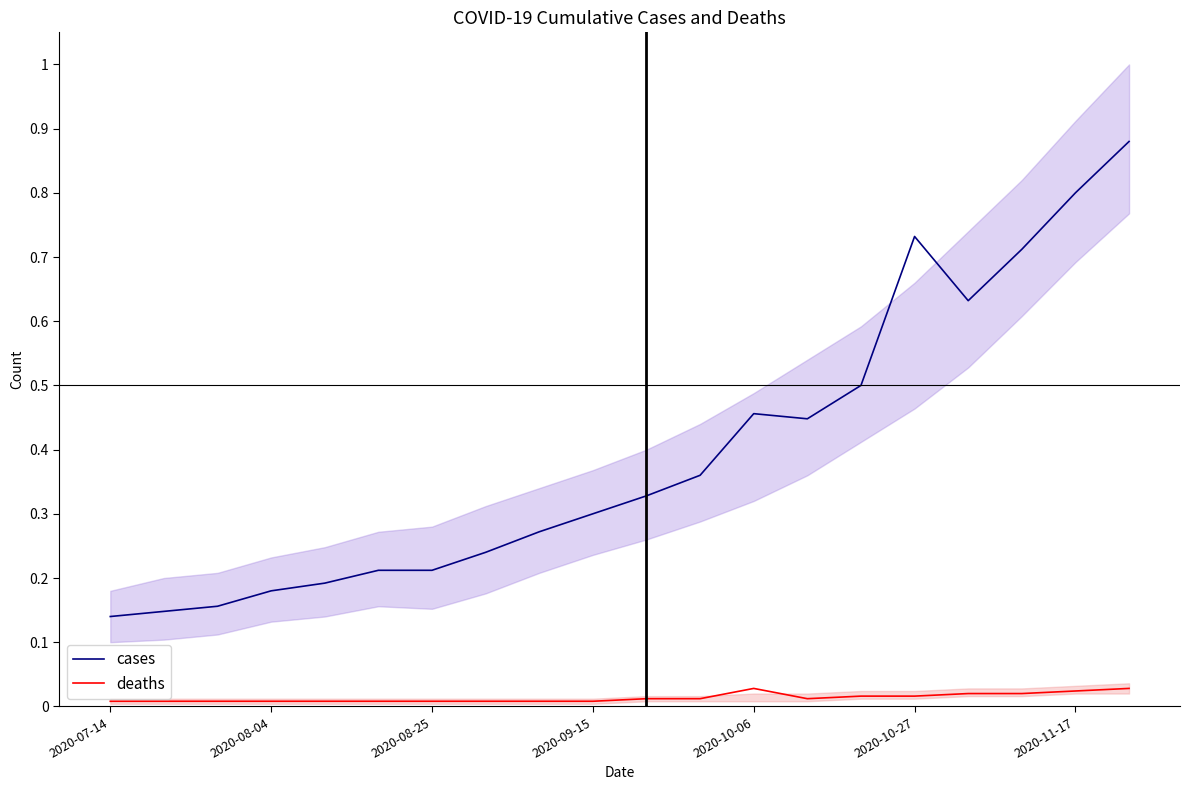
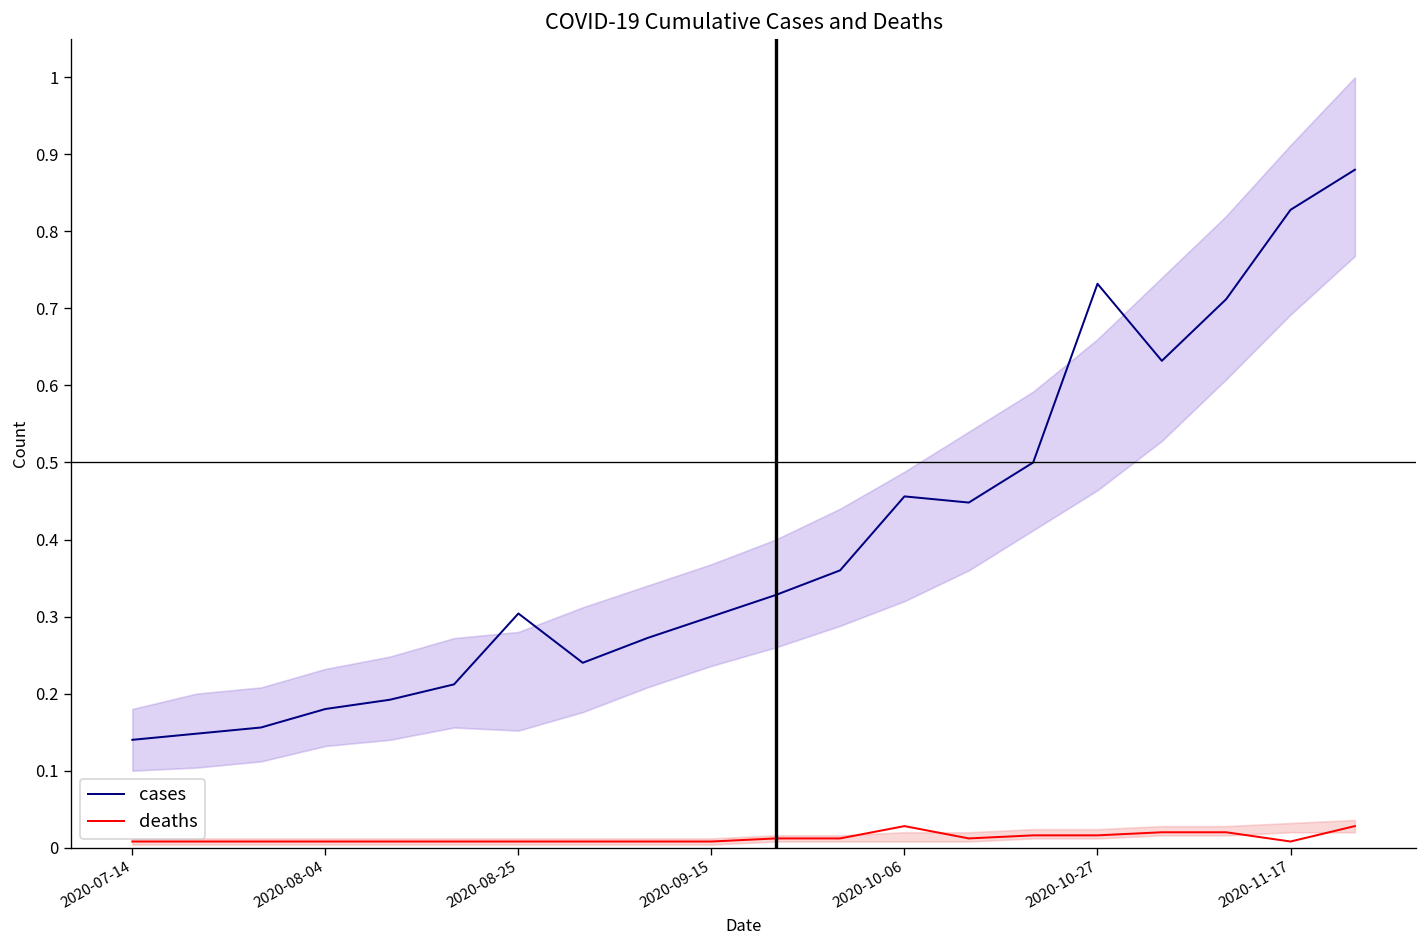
cases, 2020-08-25: 0.21 -> 0.30
cases, 2020-11-17: 0.80 -> 0.83
deaths, 2020-11-17: 0.02 -> 0.01
